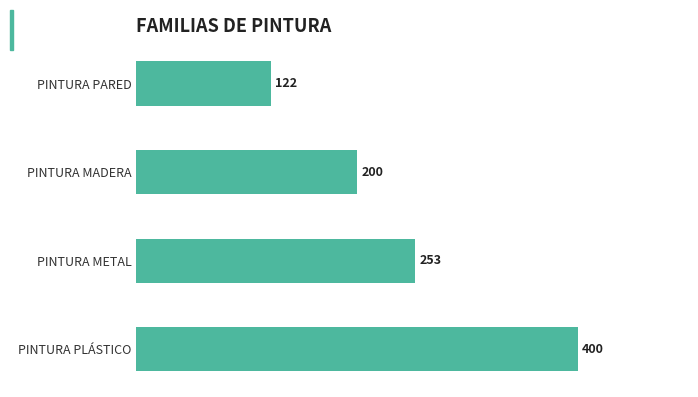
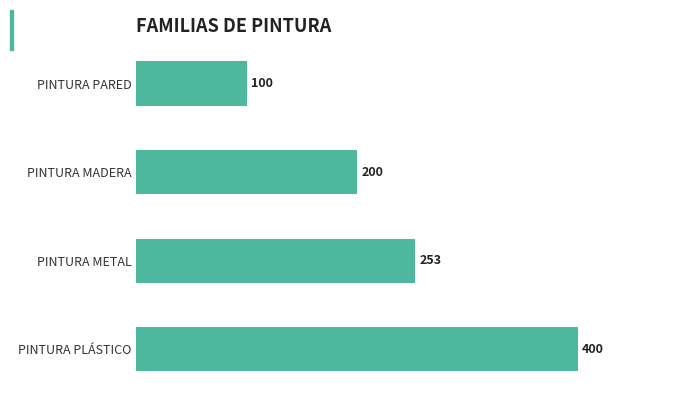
PINTURA PARED: 122 -> 100
